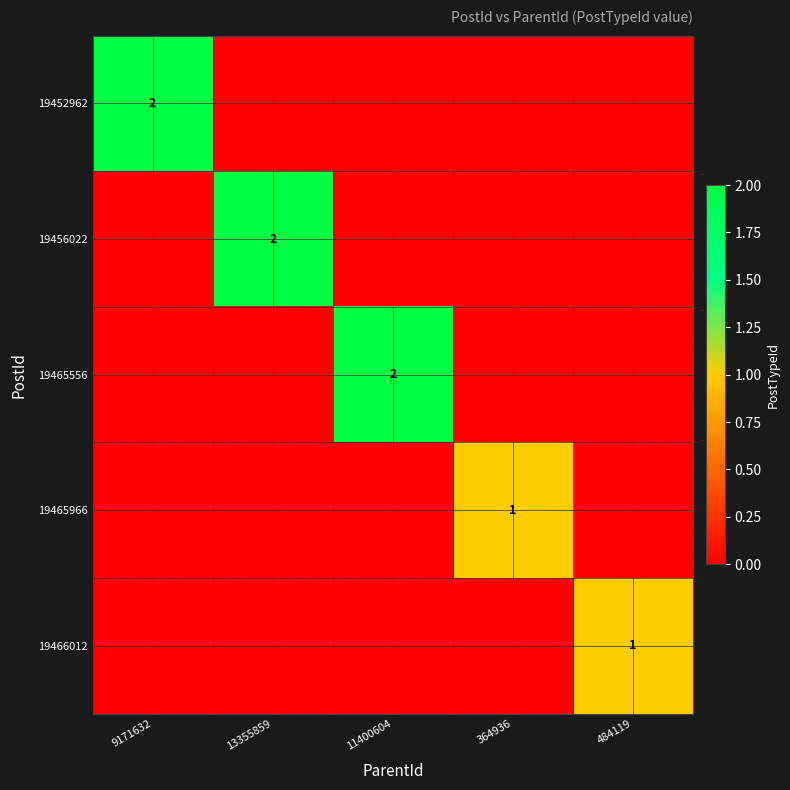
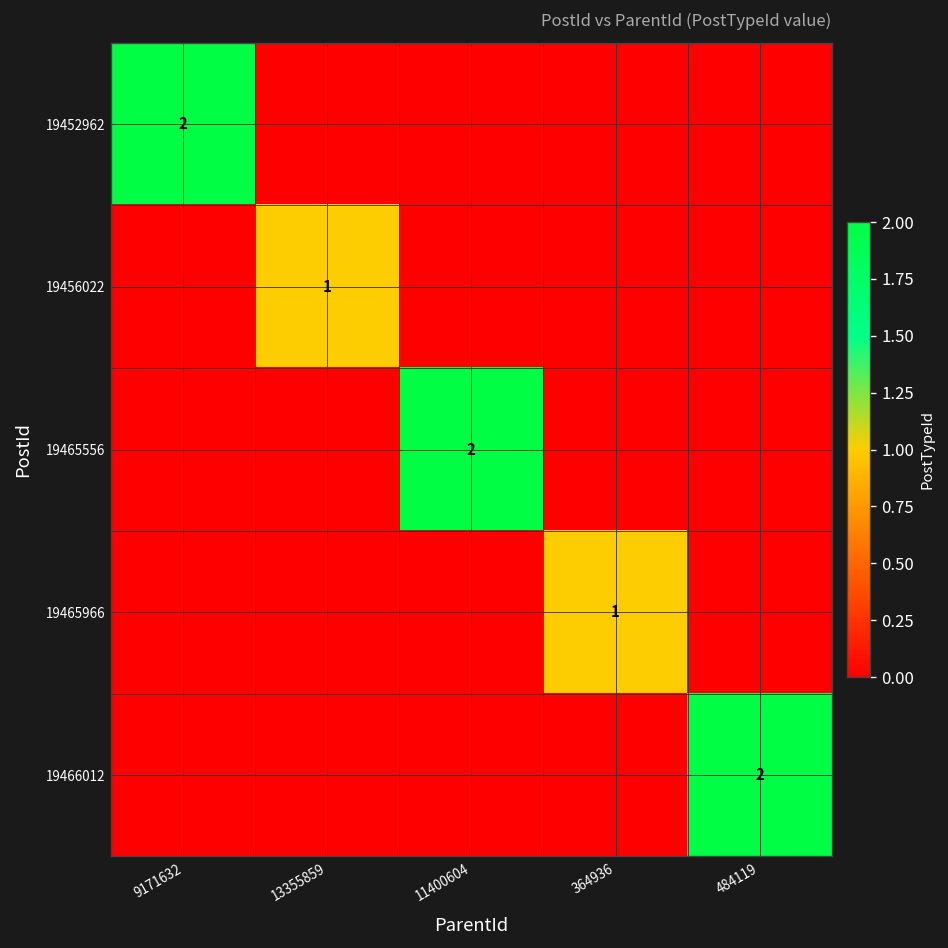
19456022, 13355859: 2 -> 1
19466012, 484119: 1 -> 2
